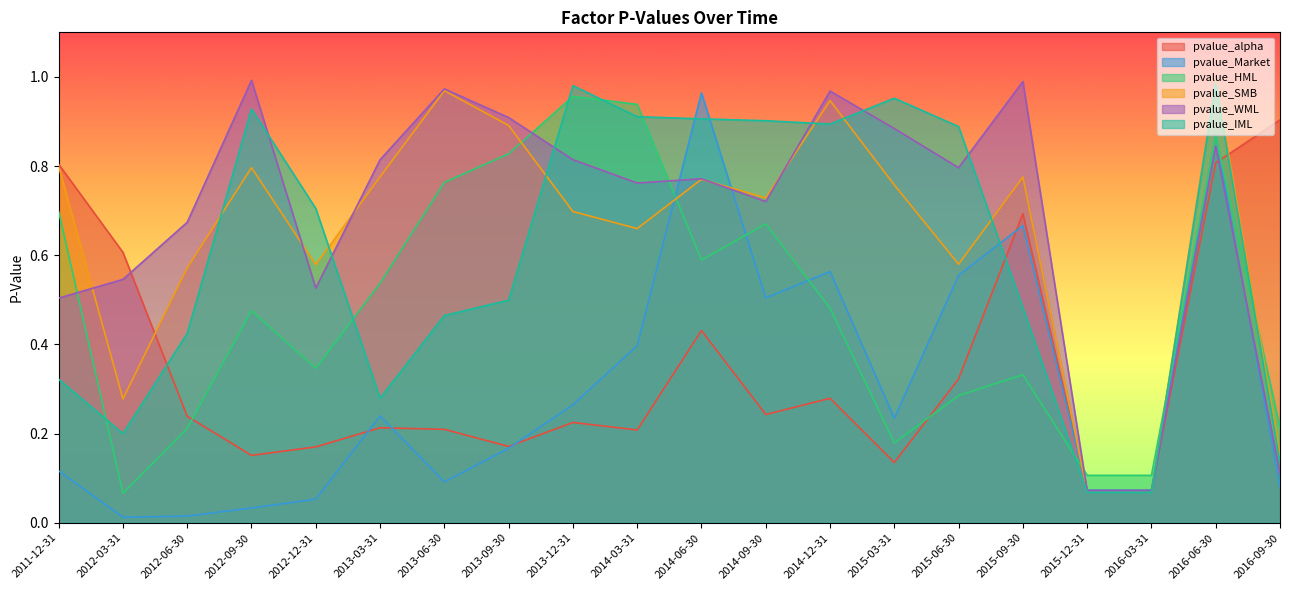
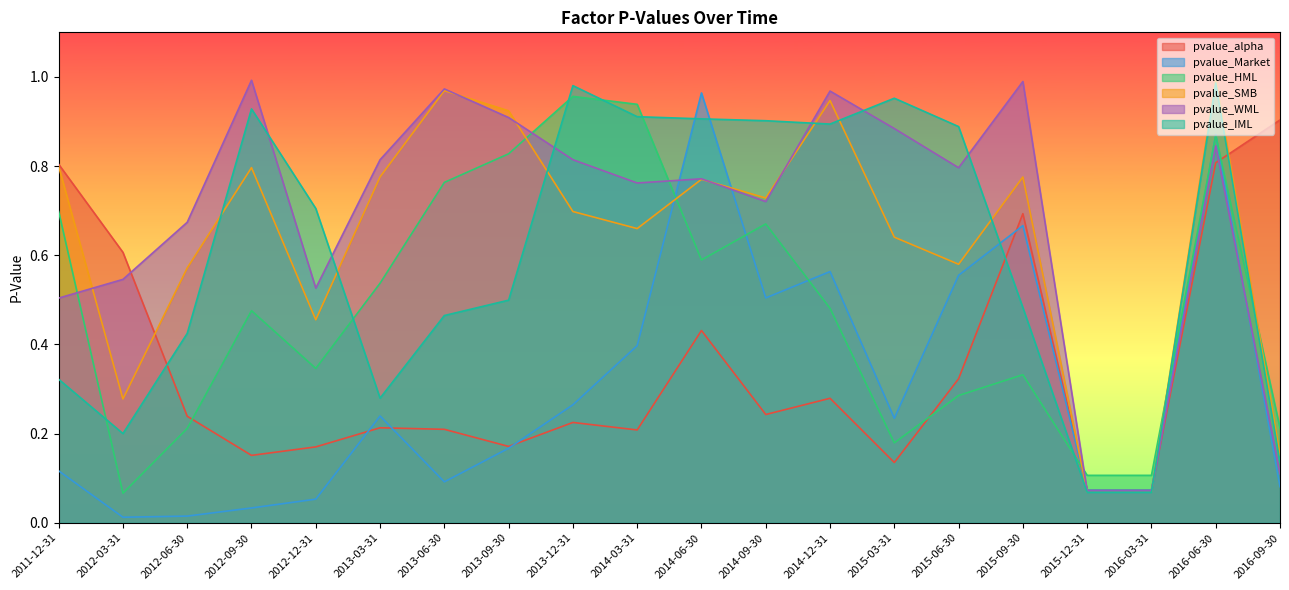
pvalue_SMB, 2012-12-31: 0.58 -> 0.46
pvalue_SMB, 2013-09-30: 0.89 -> 0.92
pvalue_SMB, 2015-03-31: 0.76 -> 0.64
